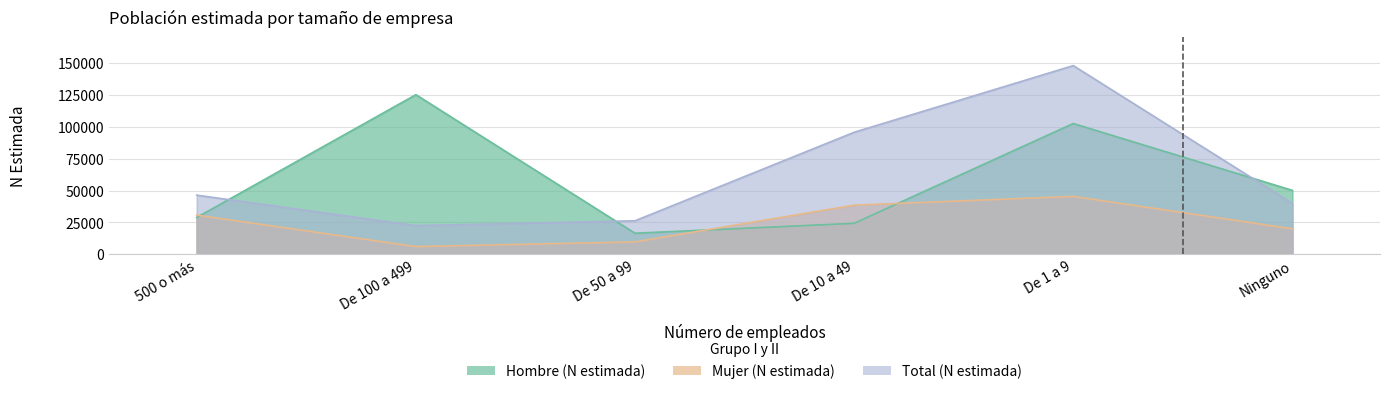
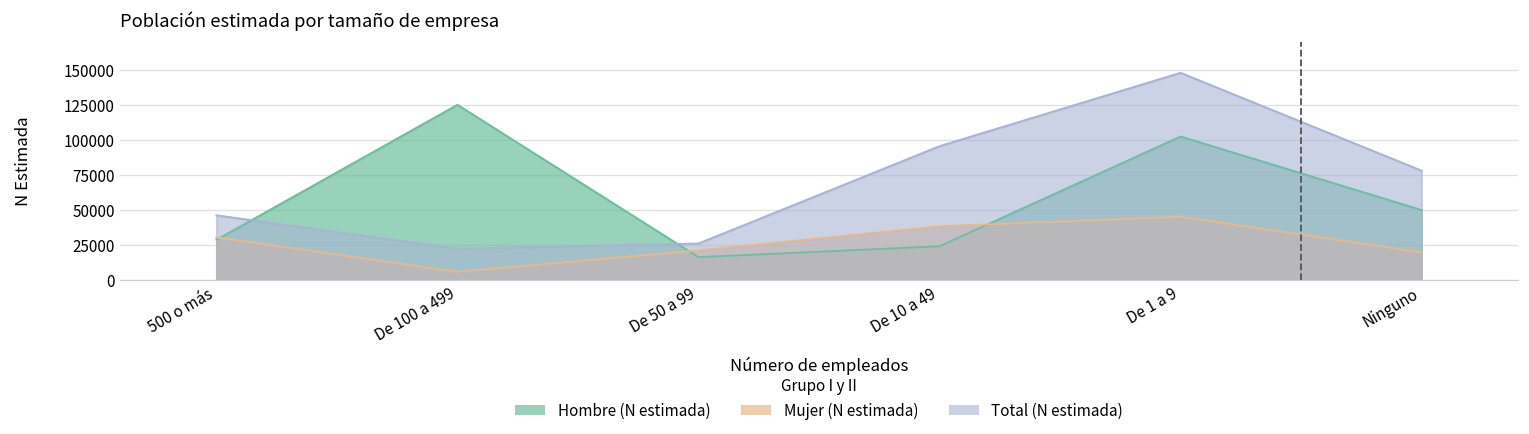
Mujer (N estimada), De 50 a 99: 10000 -> 21000
Total (N estimada), Ninguno: 40000 -> 78000
